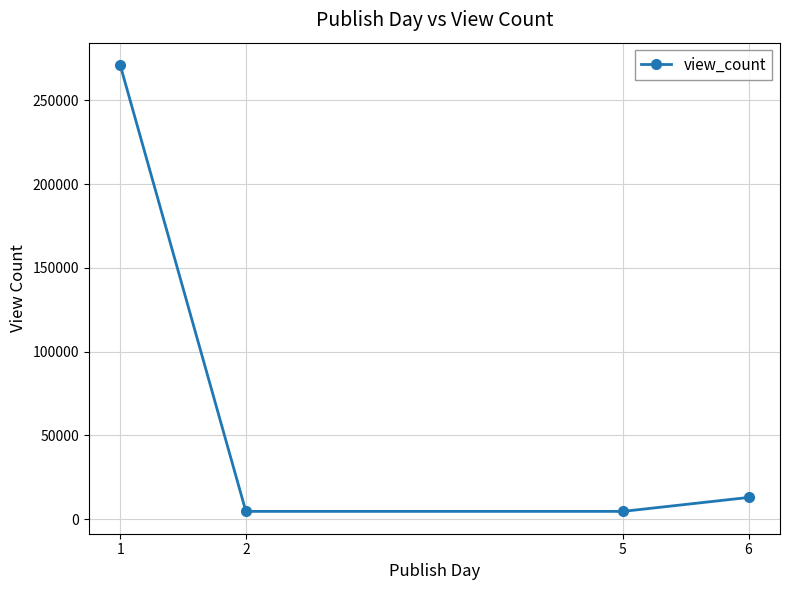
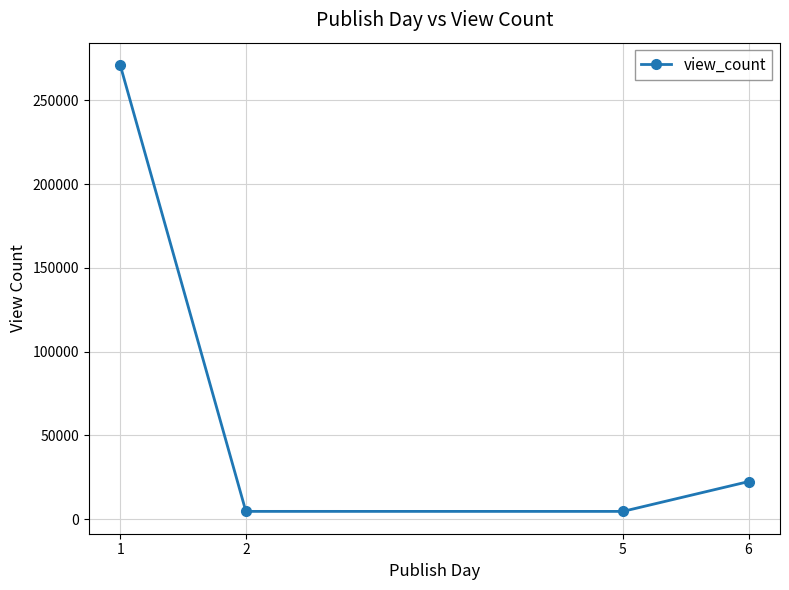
6: 13000 -> 22000
